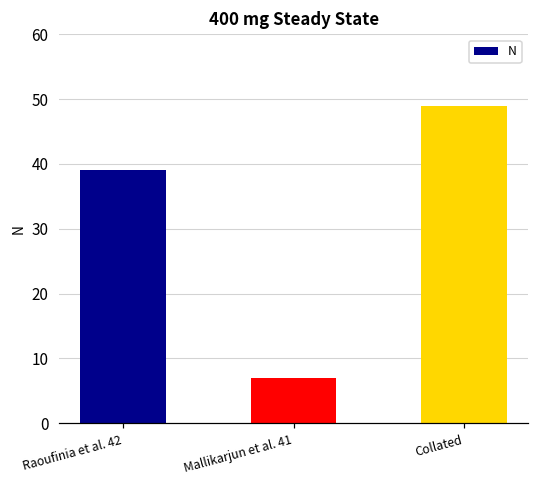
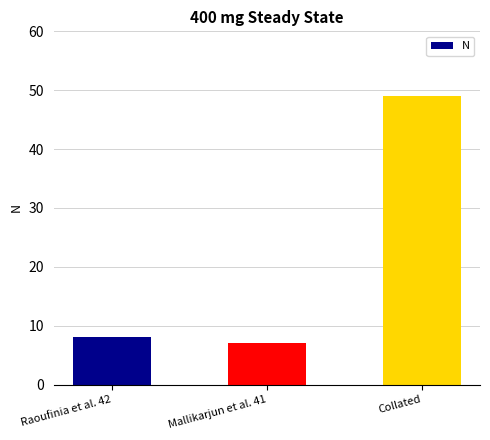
Raoufinia et al. 42: 39 -> 8
